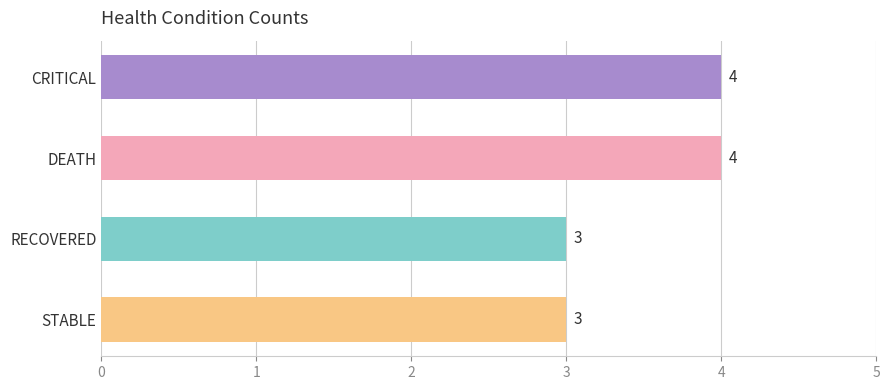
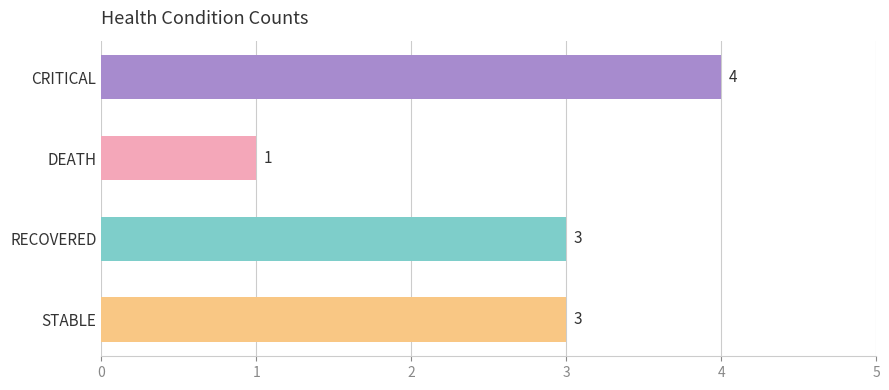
DEATH: 4 -> 1
